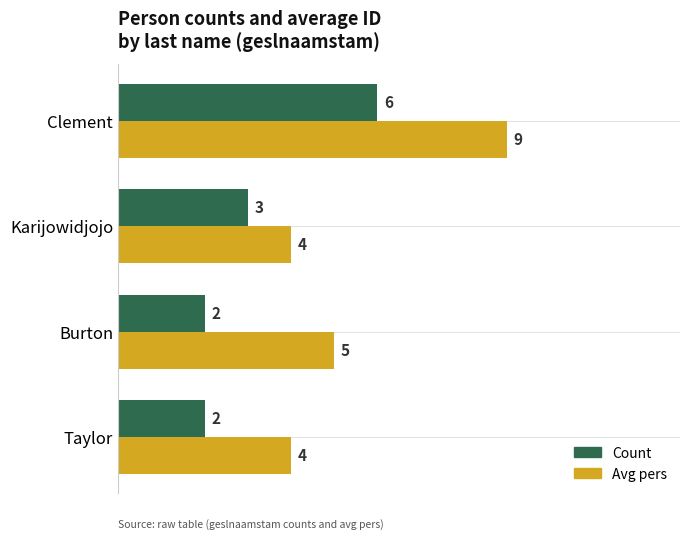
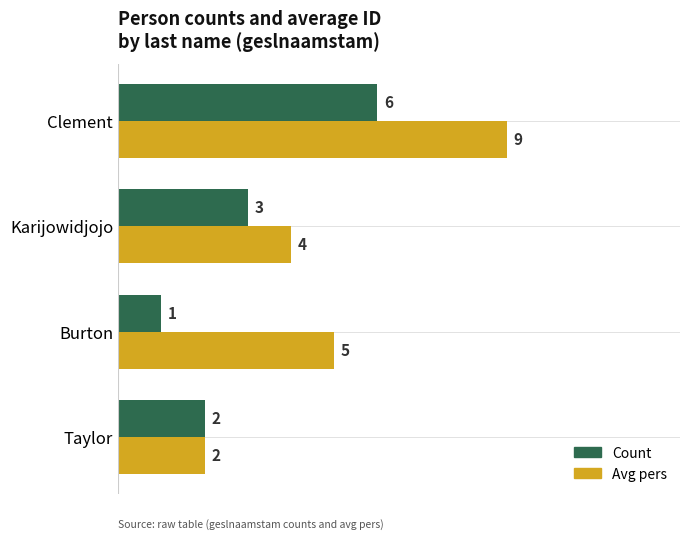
Count, Burton: 2 -> 1
Avg pers, Taylor: 4 -> 2
